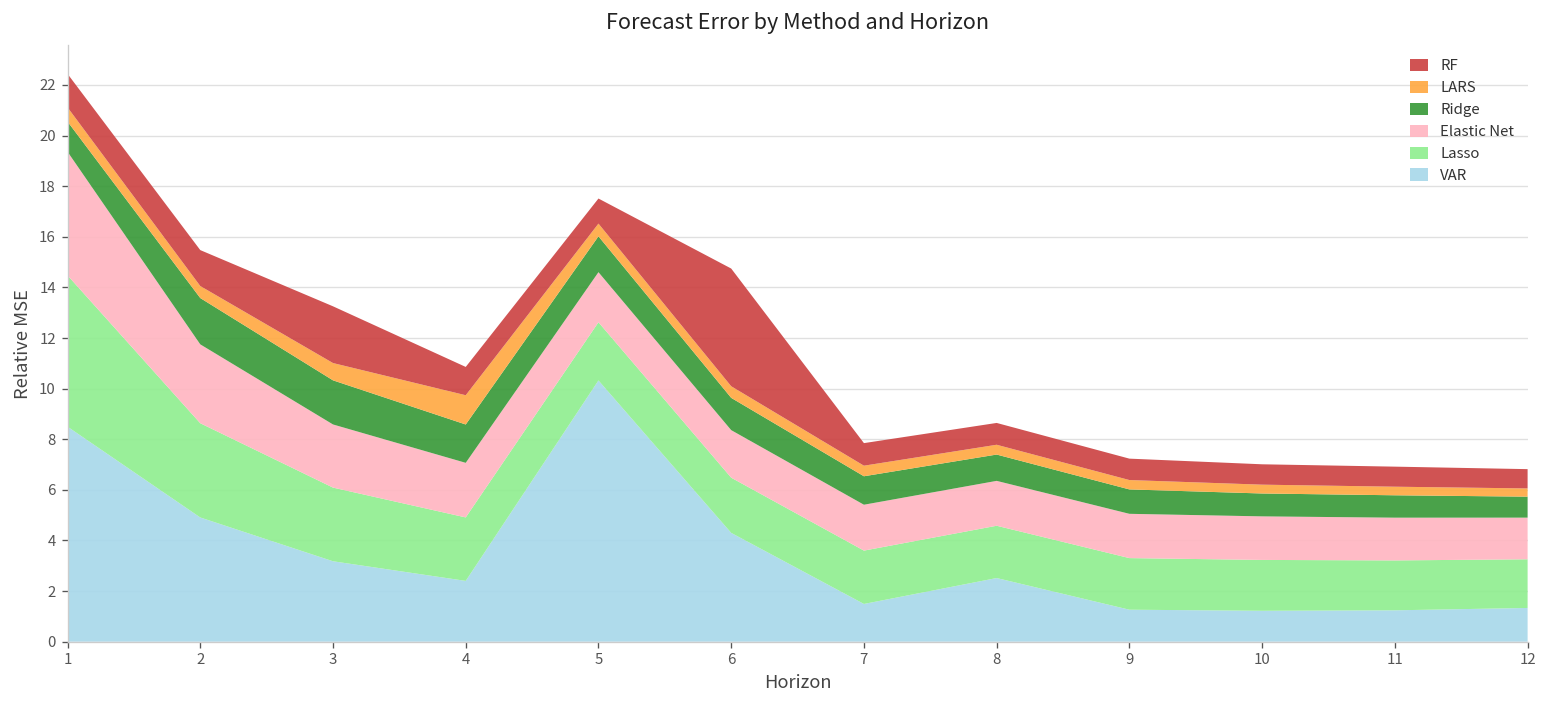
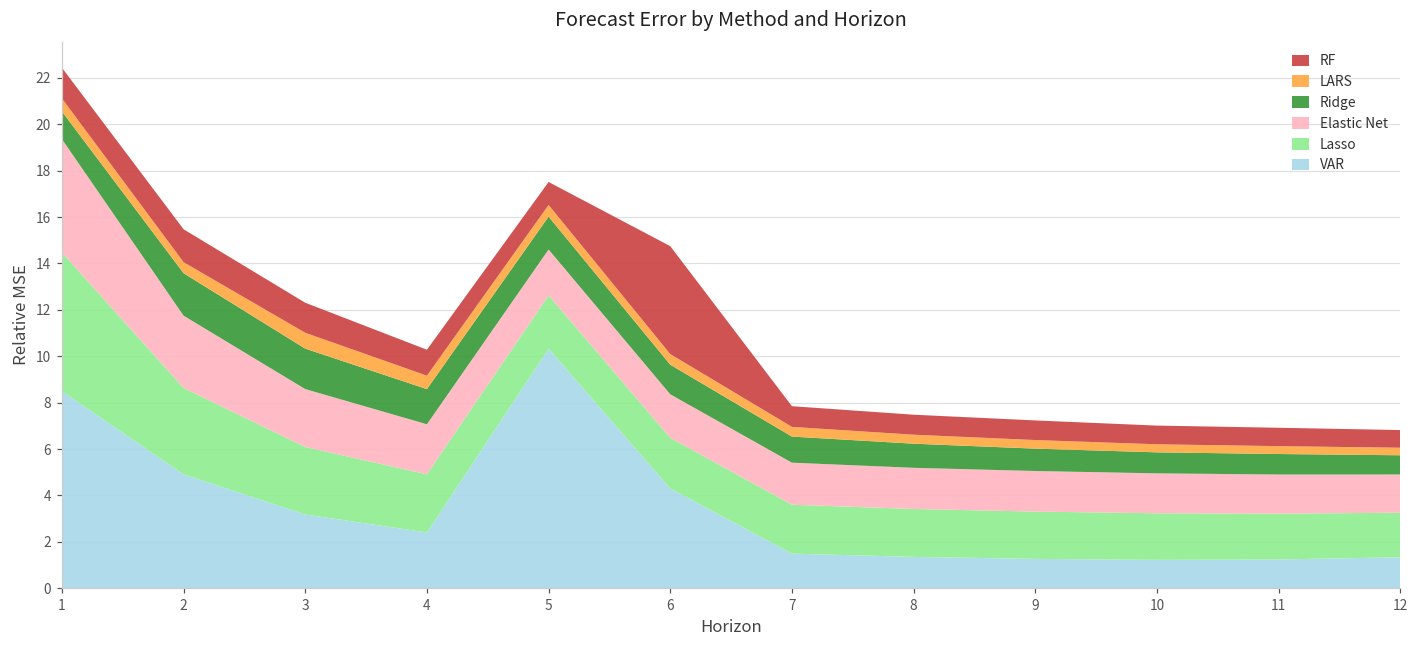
RF, 3: 2.2 -> 1.3
LARS, 4: 1.2 -> 0.6
VAR, 8: 2.5 -> 1.3
